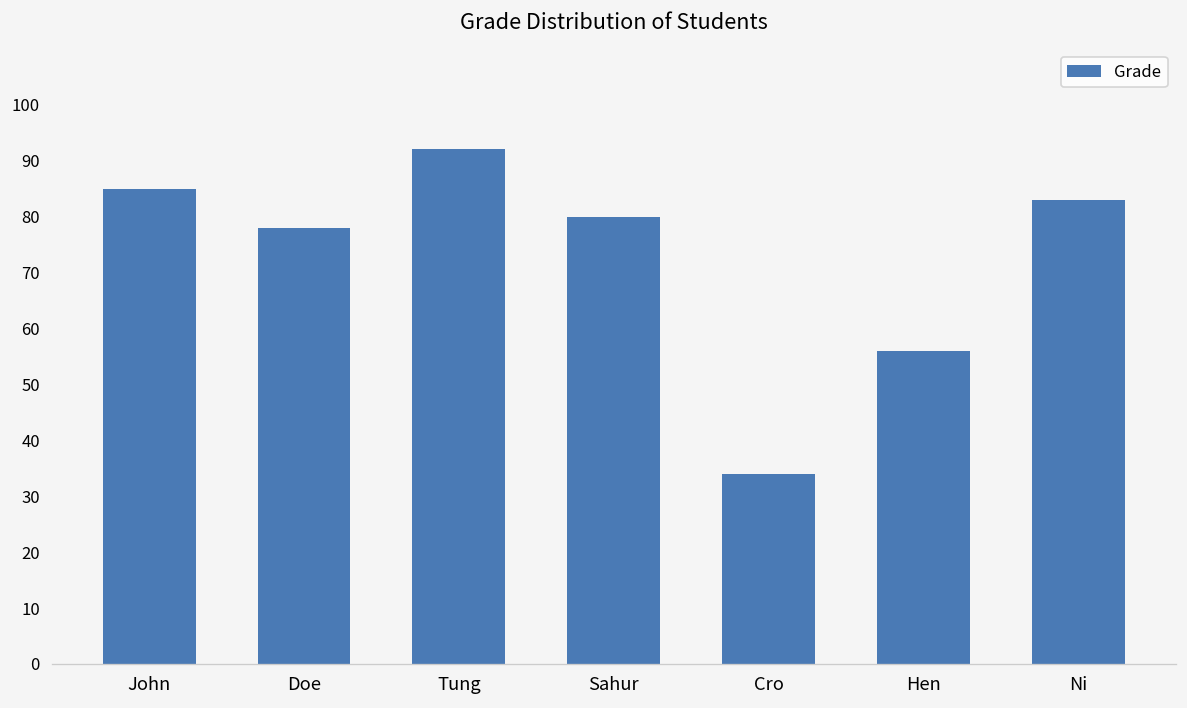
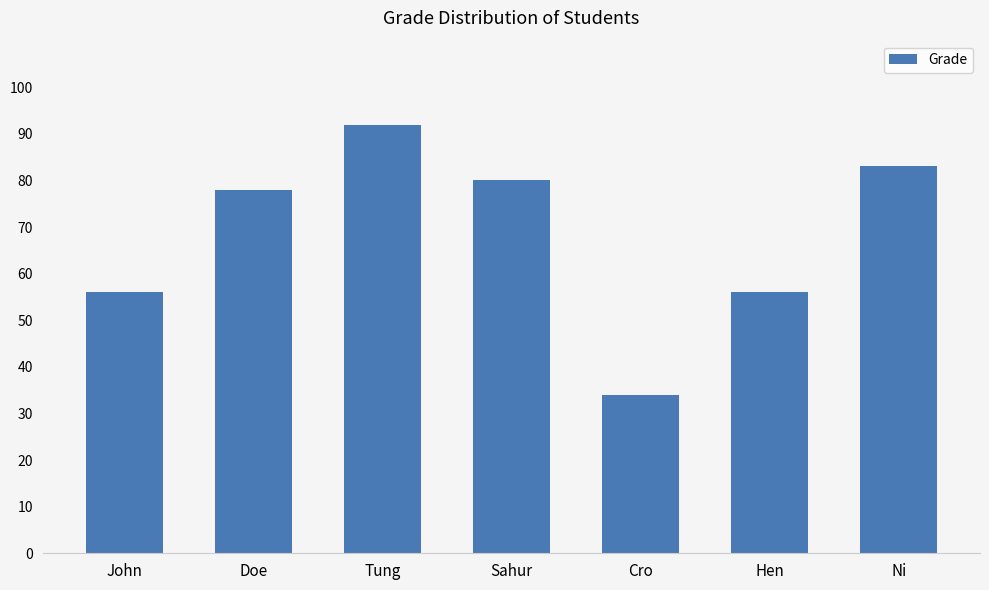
John: 85 -> 56
